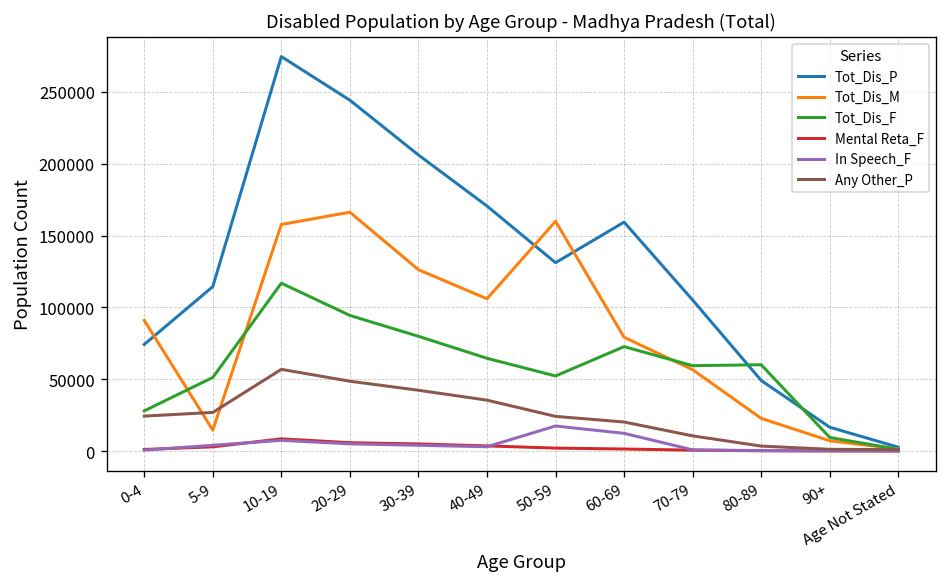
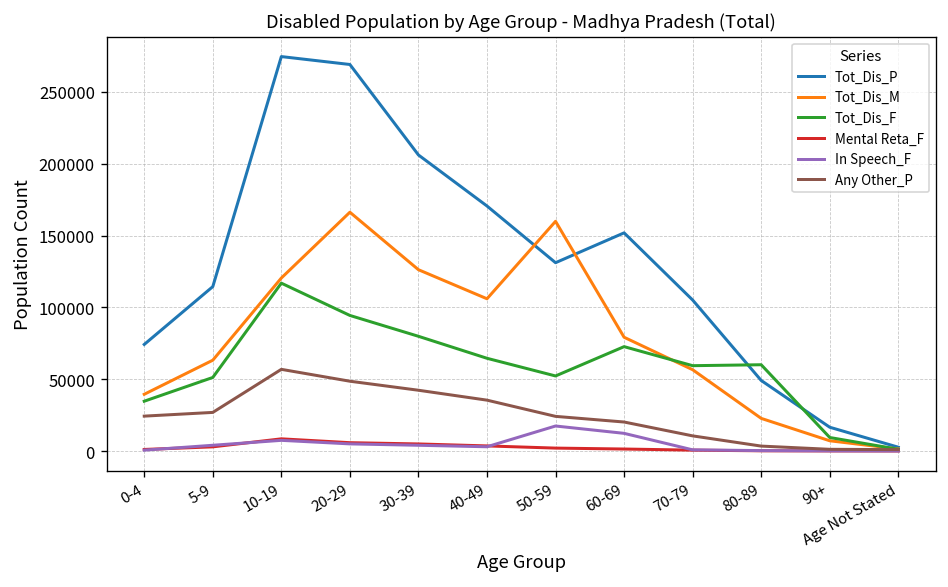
Tot_Dis_M, 0-4: 91000 -> 40000
Tot_Dis_F, 0-4: 28000 -> 35000
Tot_Dis_M, 5-9: 15000 -> 63000
Tot_Dis_M, 10-19: 158000 -> 120000
Tot_Dis_P, 20-29: 244000 -> 269000
Tot_Dis_P, 60-69: 159000 -> 152000
